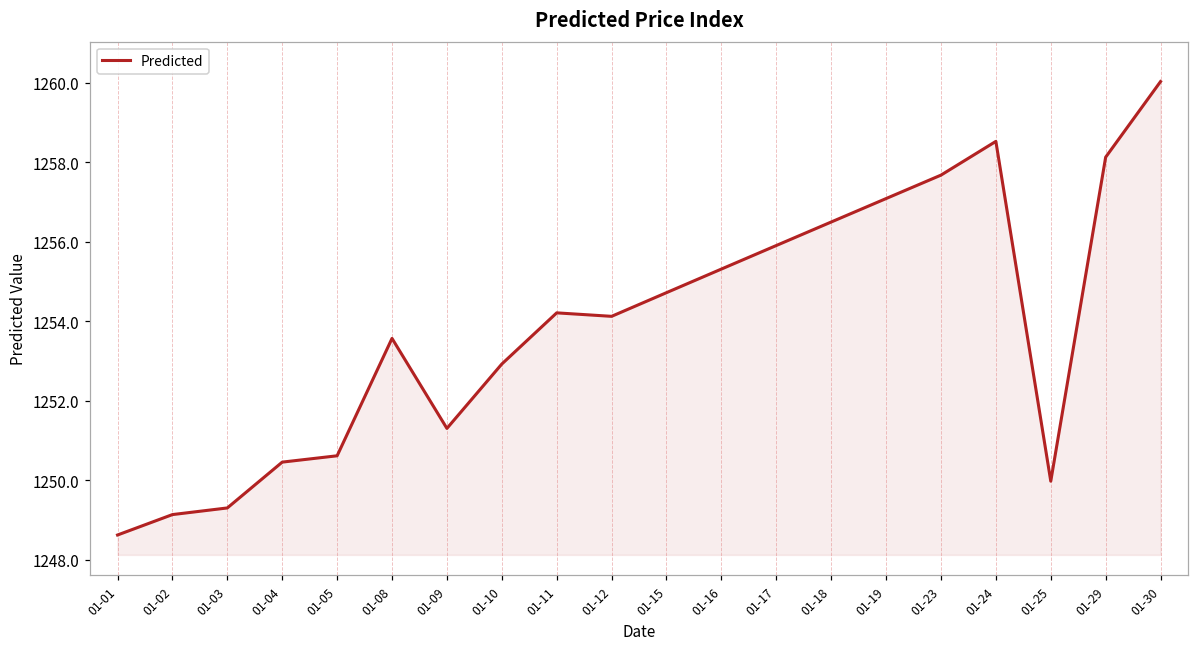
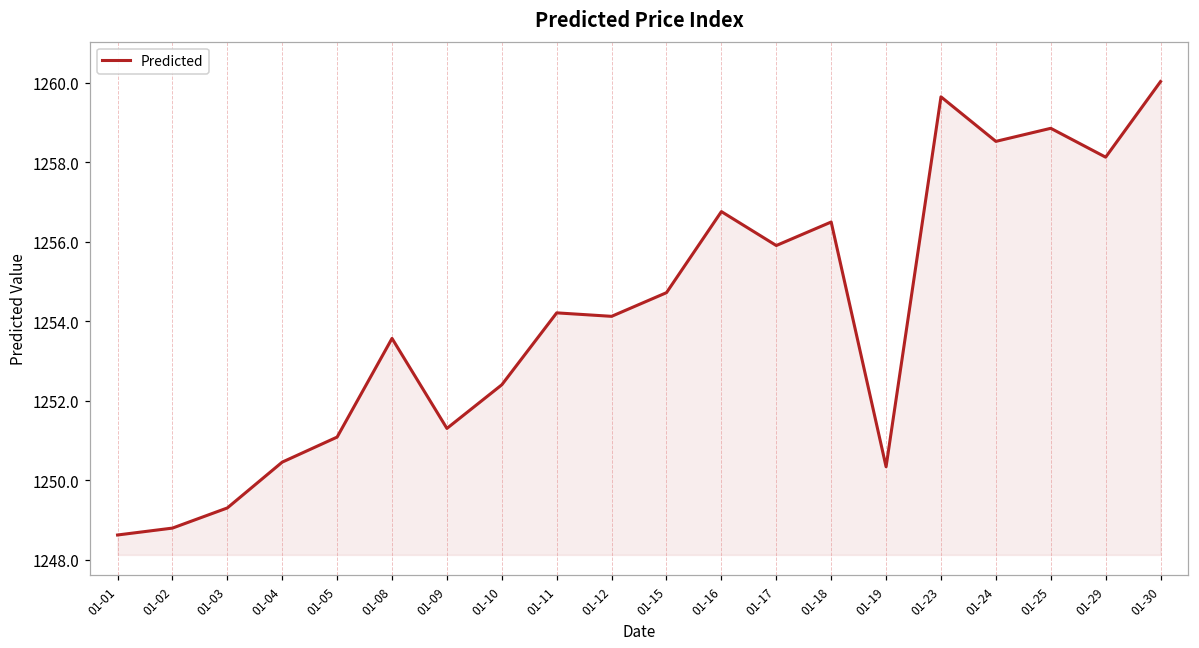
01-02: 1249.1 -> 1248.8
01-05: 1250.6 -> 1251.1
01-10: 1252.9 -> 1252.4
01-16: 1255.3 -> 1256.8
01-19: 1257.1 -> 1250.3
01-23: 1257.7 -> 1259.6
01-25: 1250.0 -> 1258.9
